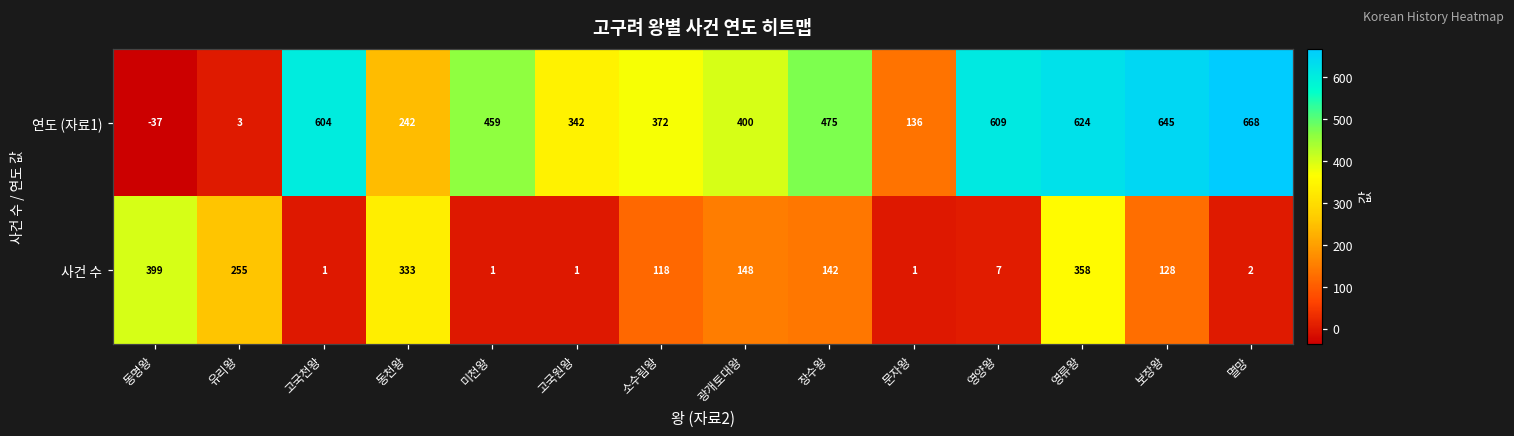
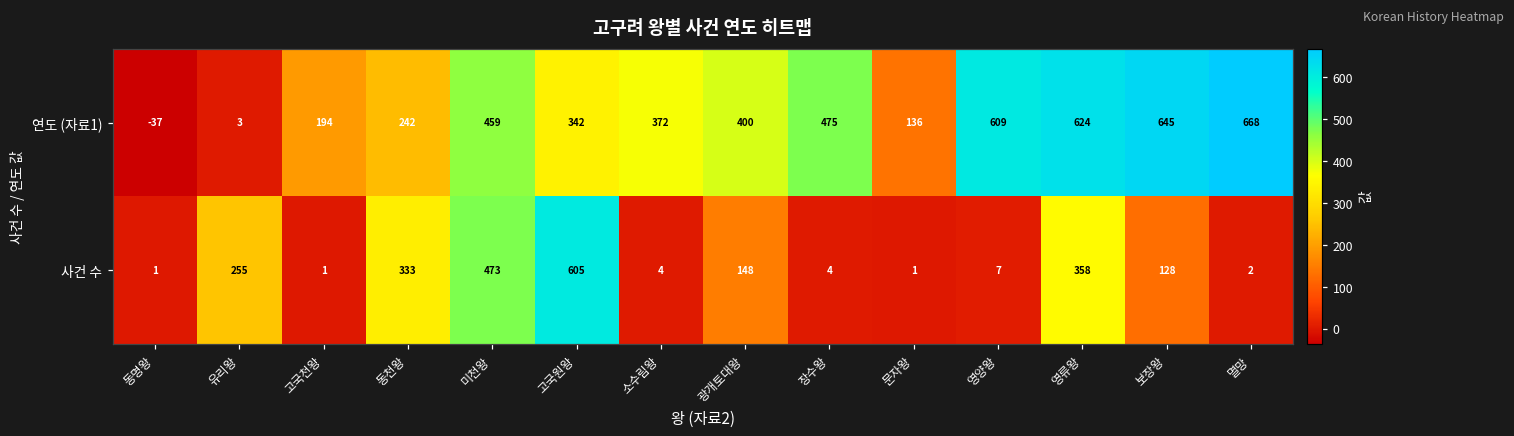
연도 (자료1), 고국천왕: 604 -> 194
사건 수, 동명왕: 399 -> 1
사건 수, 미천왕: 1 -> 473
사건 수, 고국원왕: 1 -> 605
사건 수, 소수림왕: 118 -> 4
사건 수, 장수왕: 142 -> 4
